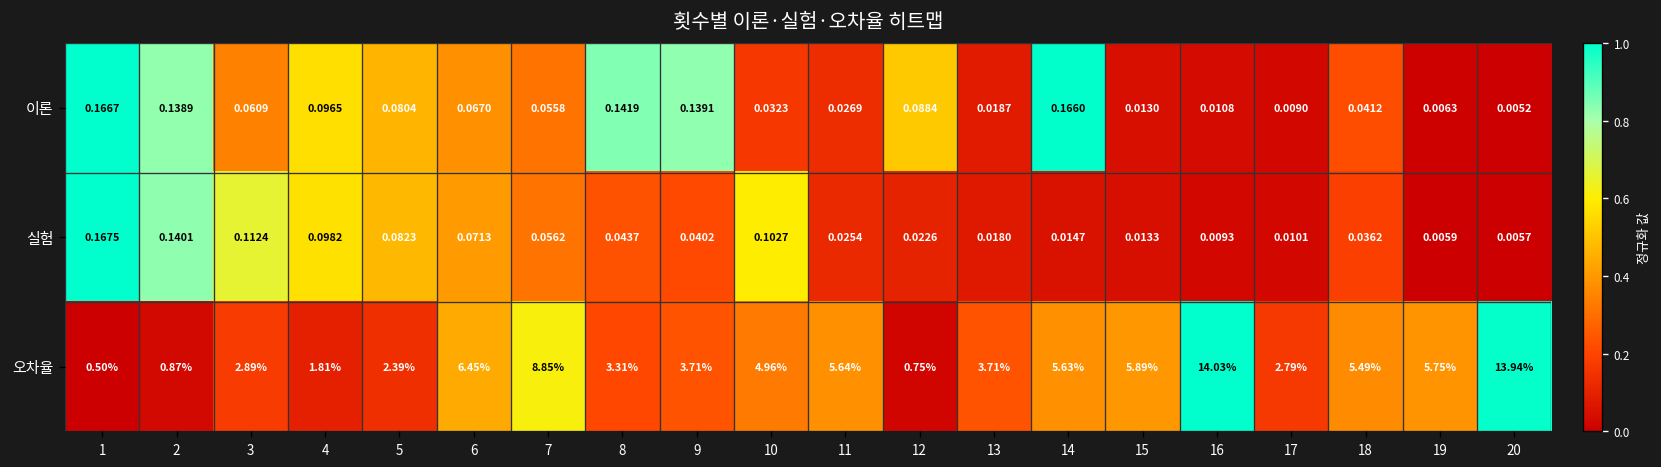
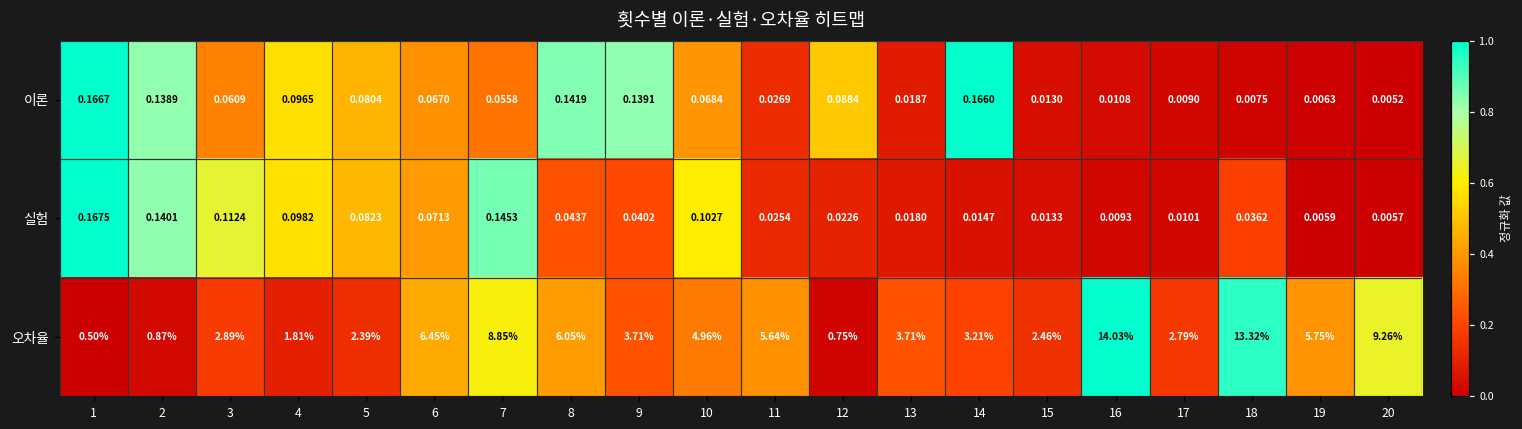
이론, 10: 0.0323 -> 0.0684
이론, 18: 0.0412 -> 0.0075
실험, 7: 0.0562 -> 0.1453
오차율, 8: 3.31% -> 6.05%
오차율, 14: 5.63% -> 3.21%
오차율, 15: 5.89% -> 2.46%
오차율, 18: 5.49% -> 13.32%
오차율, 20: 13.94% -> 9.26%
